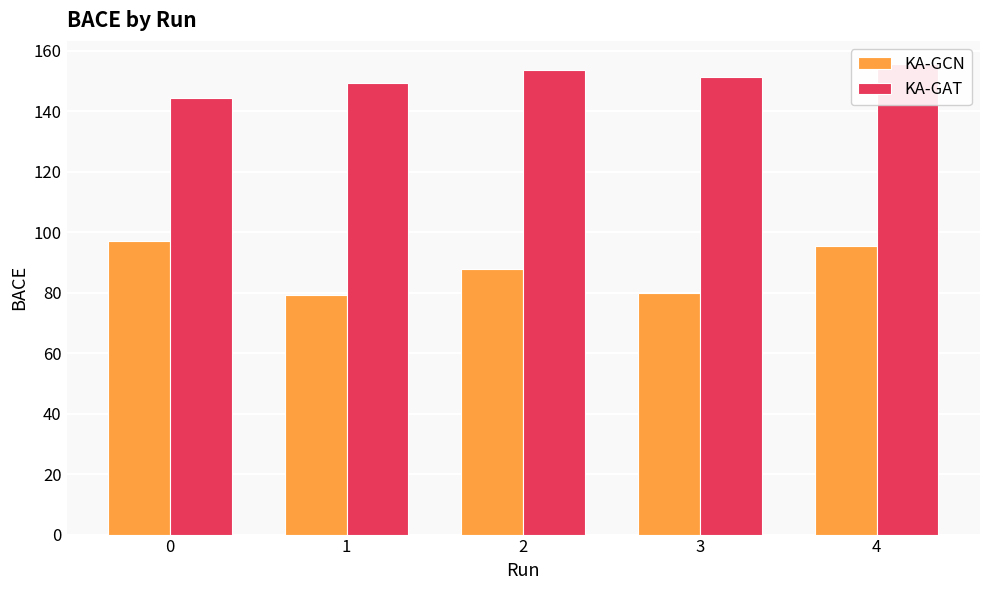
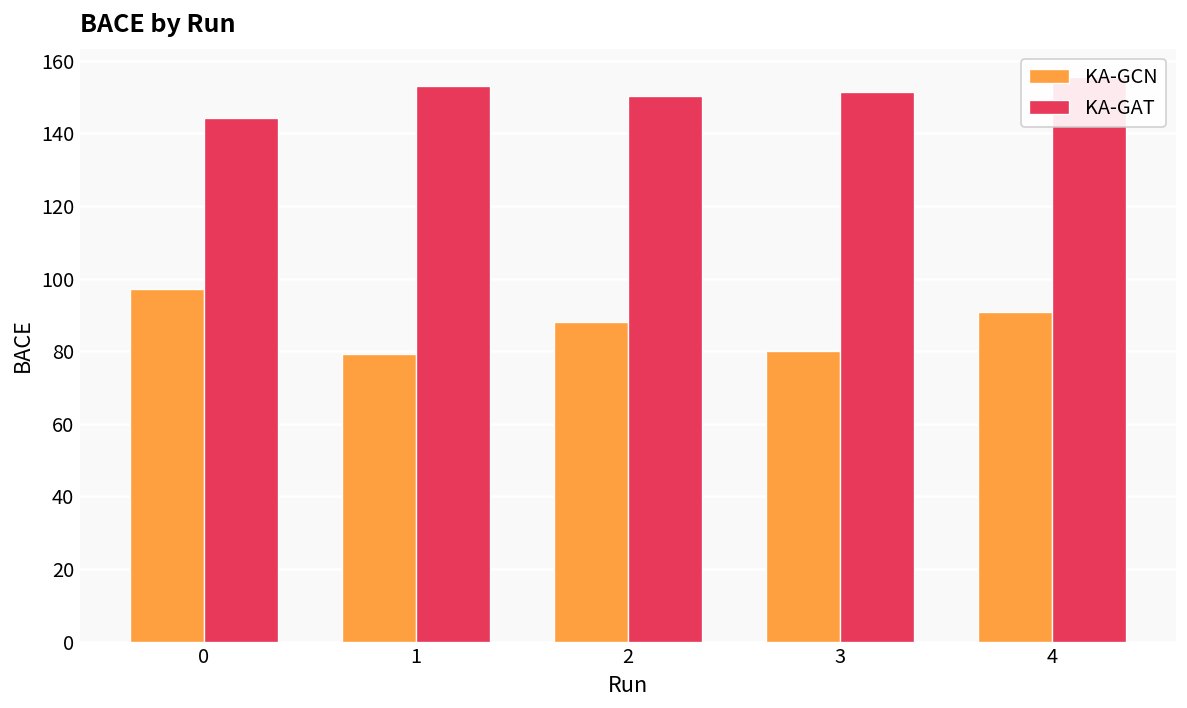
KA-GAT, 1: 149 -> 153
KA-GAT, 2: 154 -> 150
KA-GCN, 4: 95 -> 91
